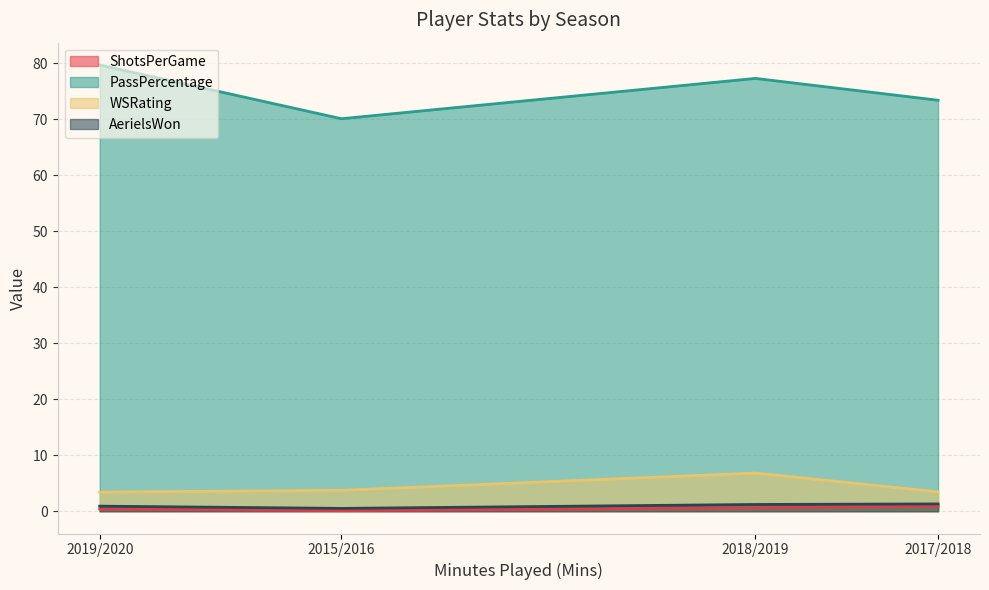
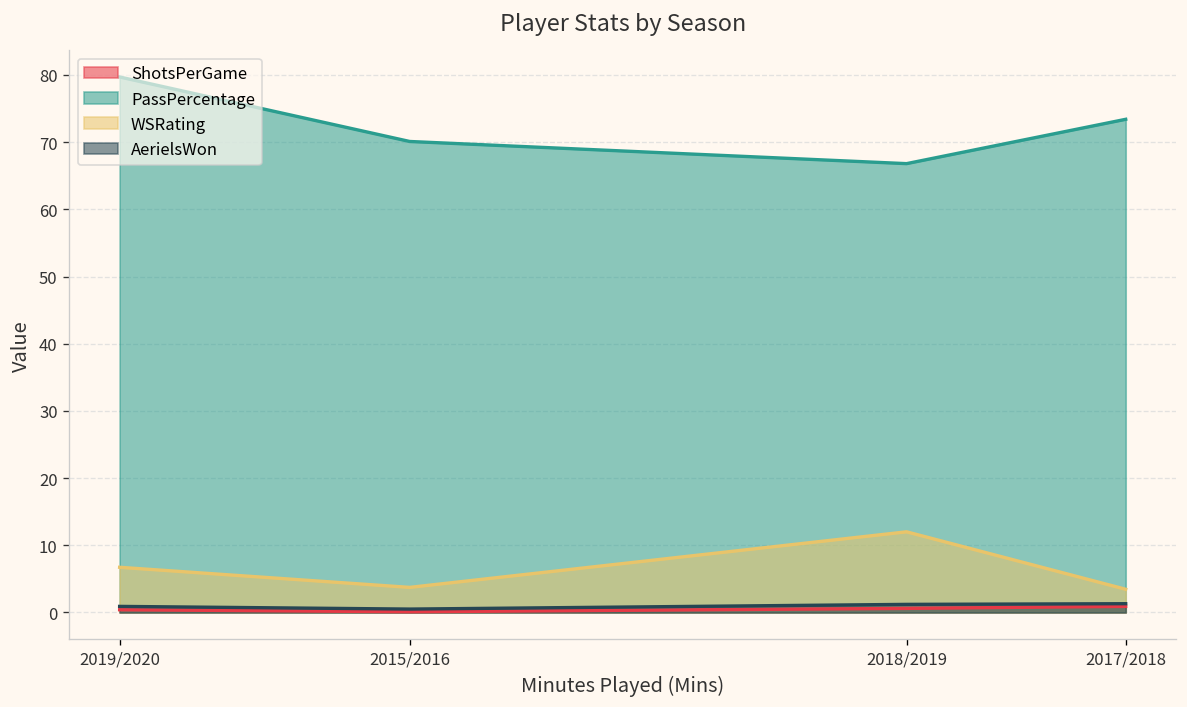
WSRating, 2019/2020: 3 -> 7
PassPercentage, 2018/2019: 77 -> 67
WSRating, 2018/2019: 7 -> 12
